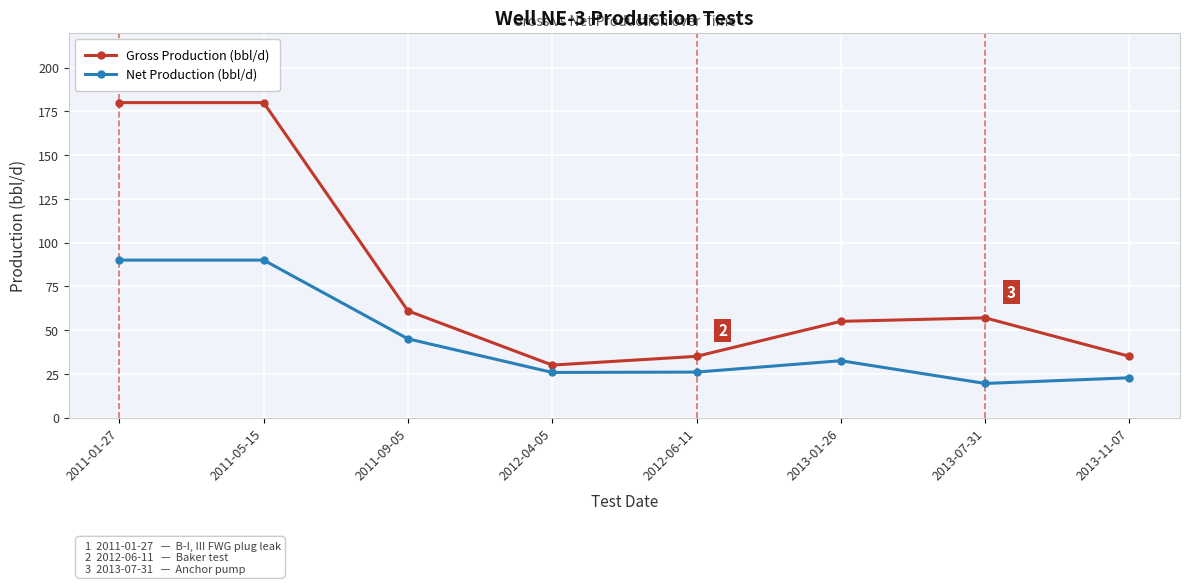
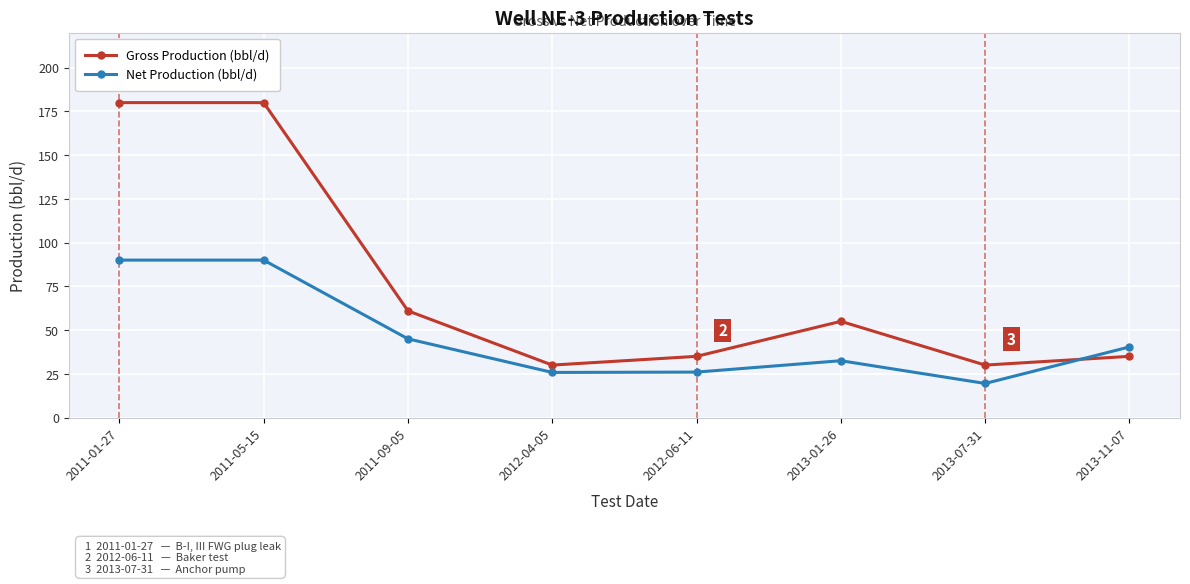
Gross Production (bbl/d), 2013-07-31: 57 -> 30
Net Production (bbl/d), 2013-11-07: 23 -> 40
